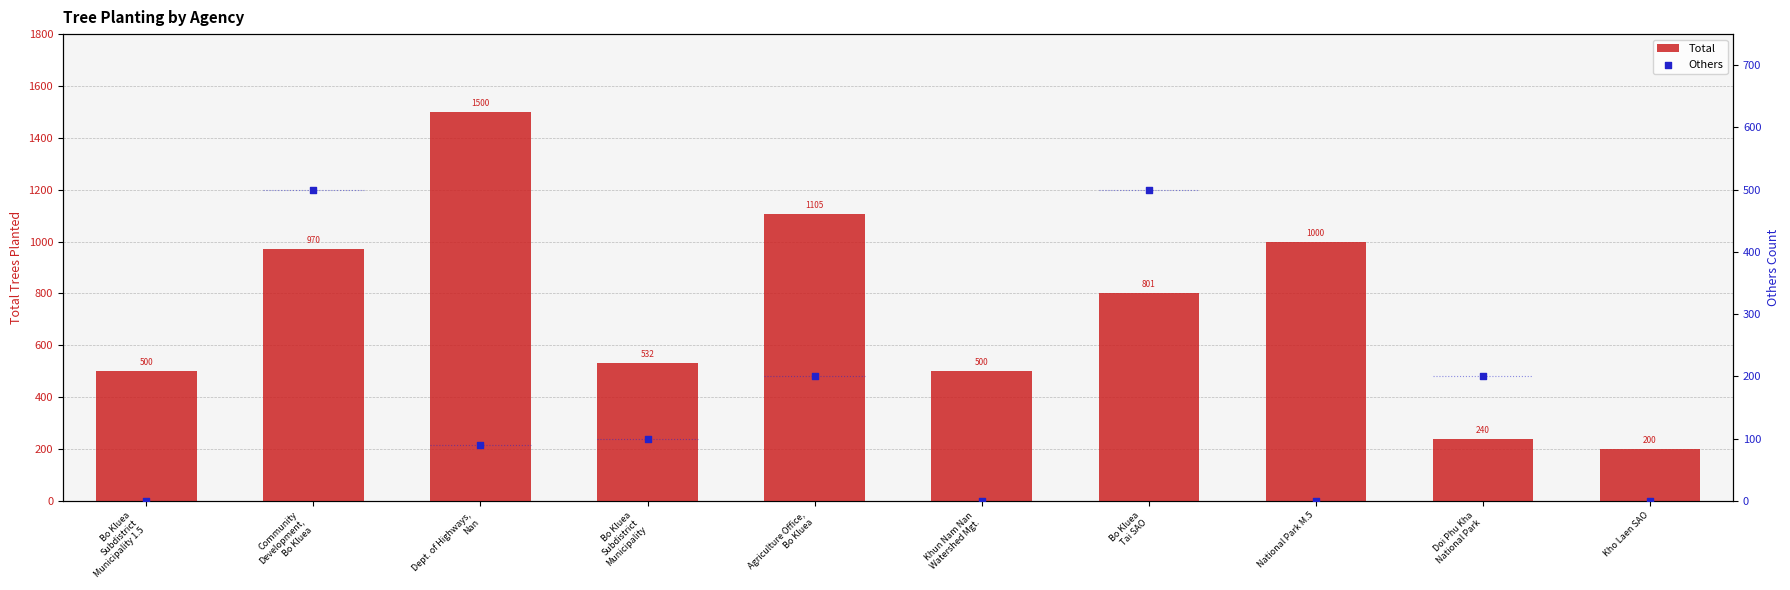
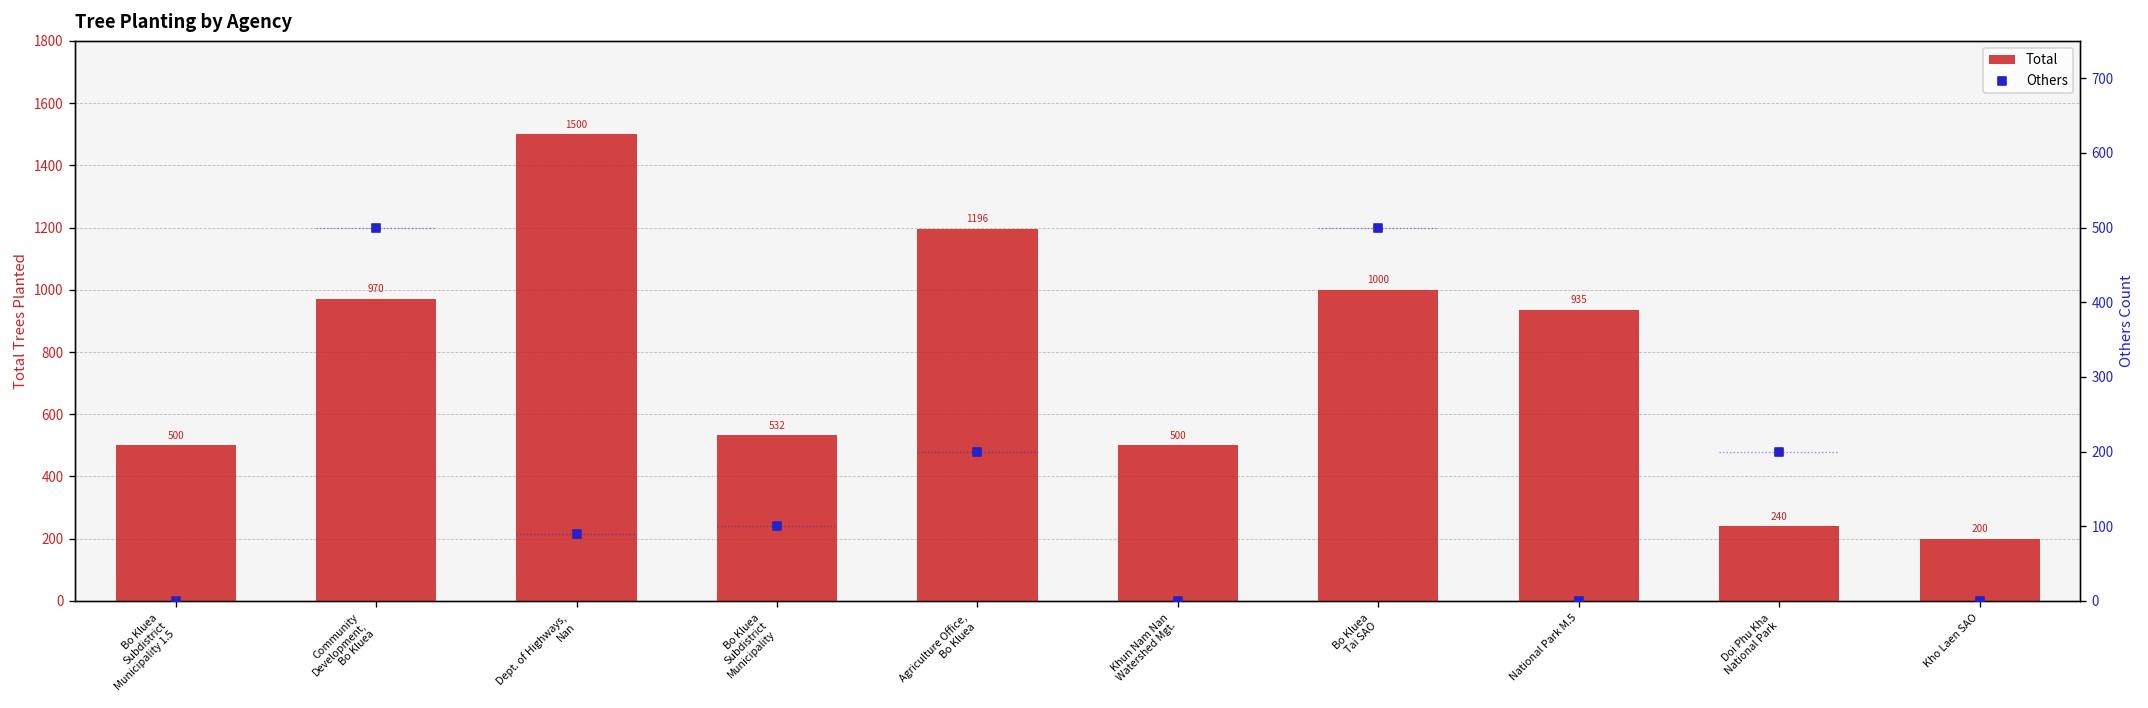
Total, Agriculture Office, Bo Kluea: 1105 -> 1196
Total, Bo Kluea Tai SAO: 801 -> 1000
Total, National Park M.5: 1000 -> 935
